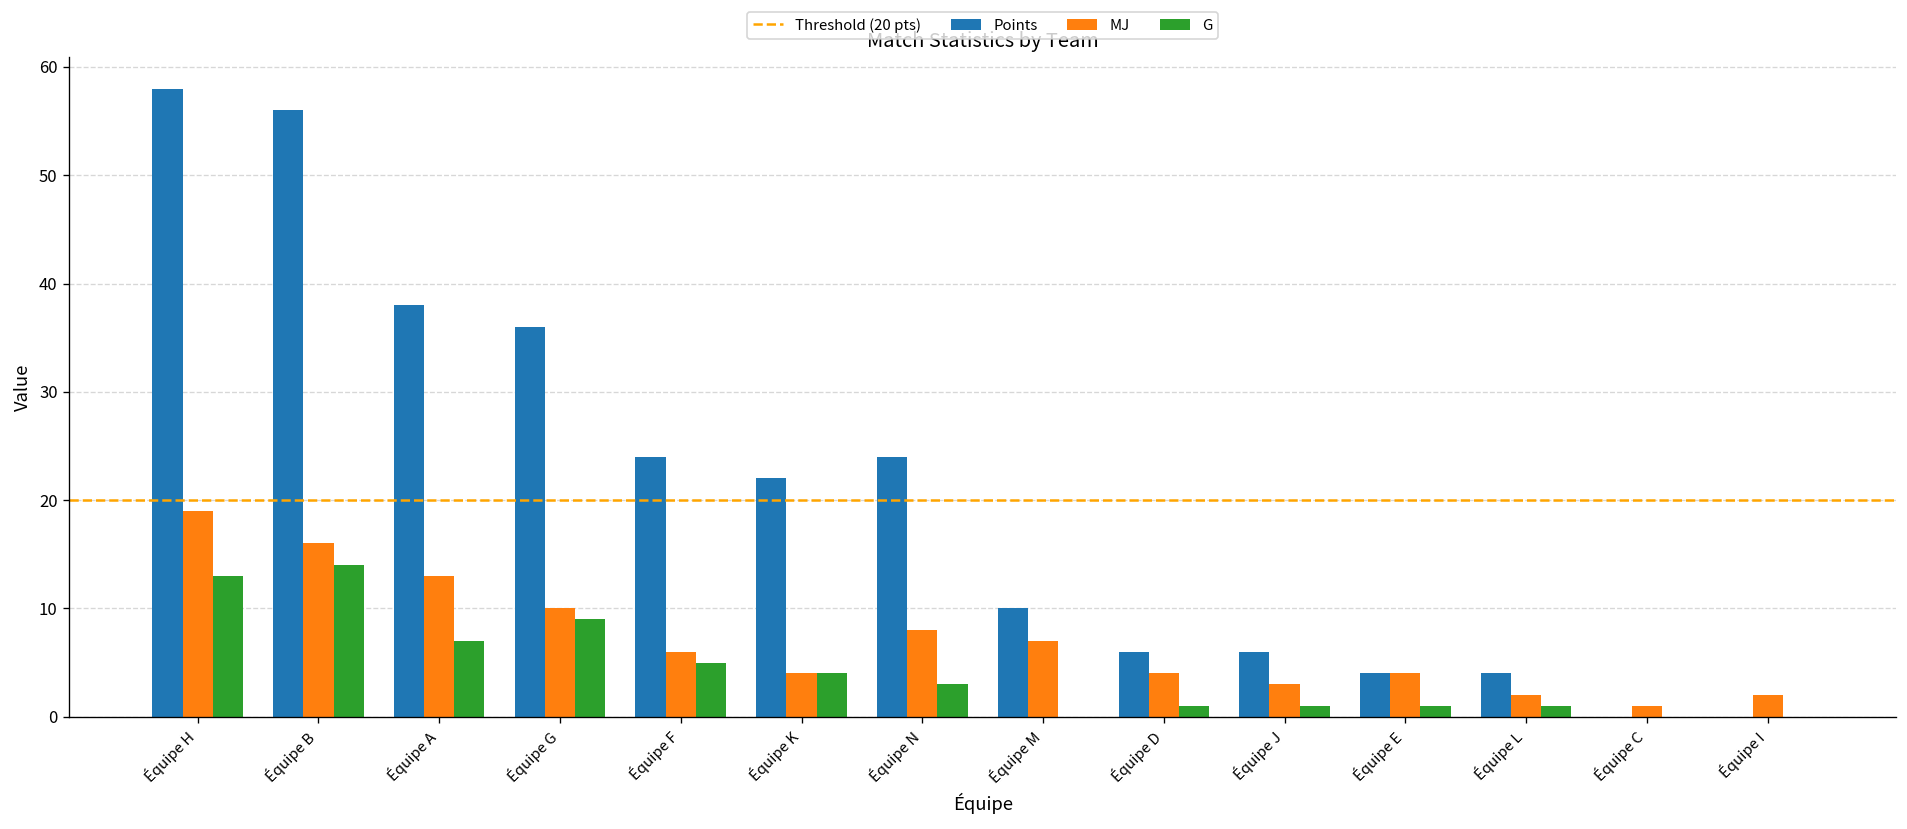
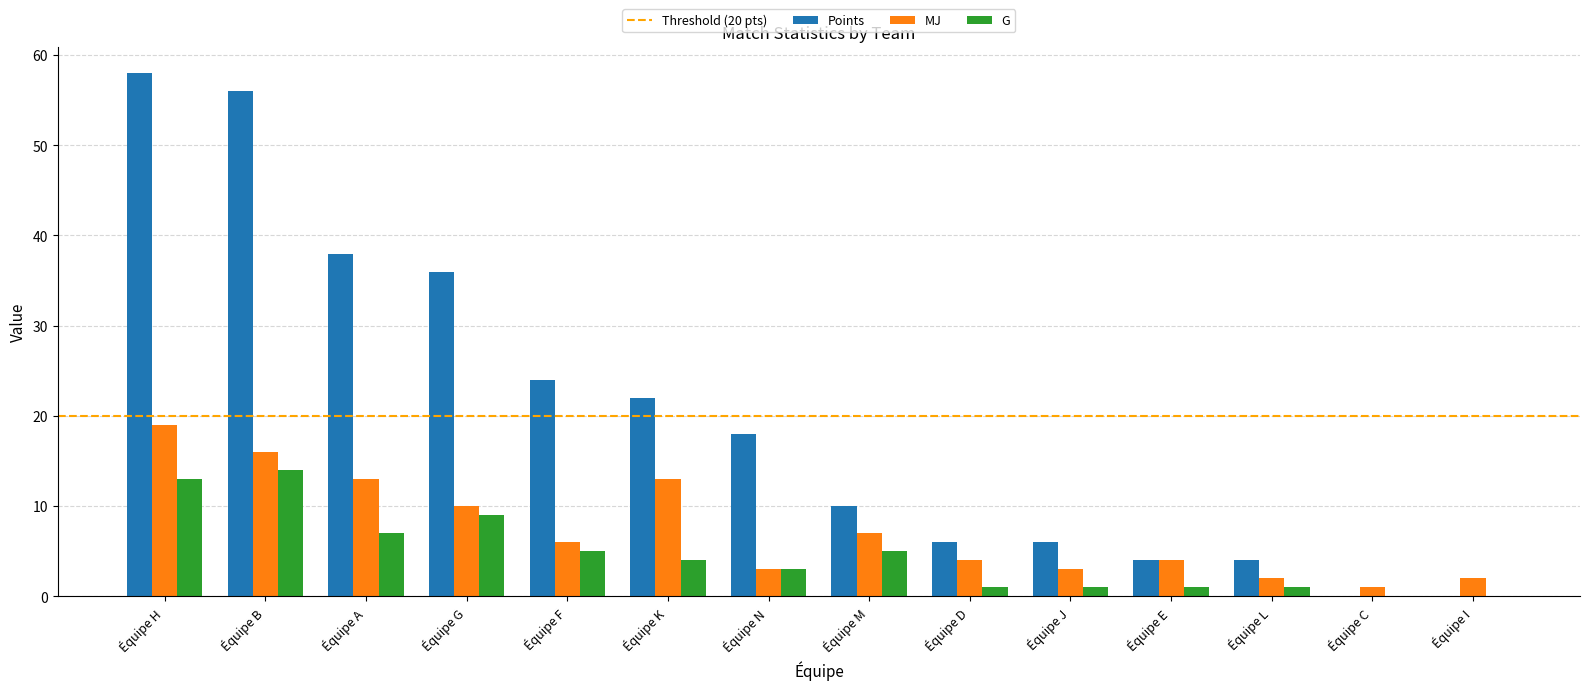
MJ, Équipe K: 4 -> 13
Points, Équipe N: 24 -> 18
MJ, Équipe N: 8 -> 3
G, Équipe M: 0 -> 5
